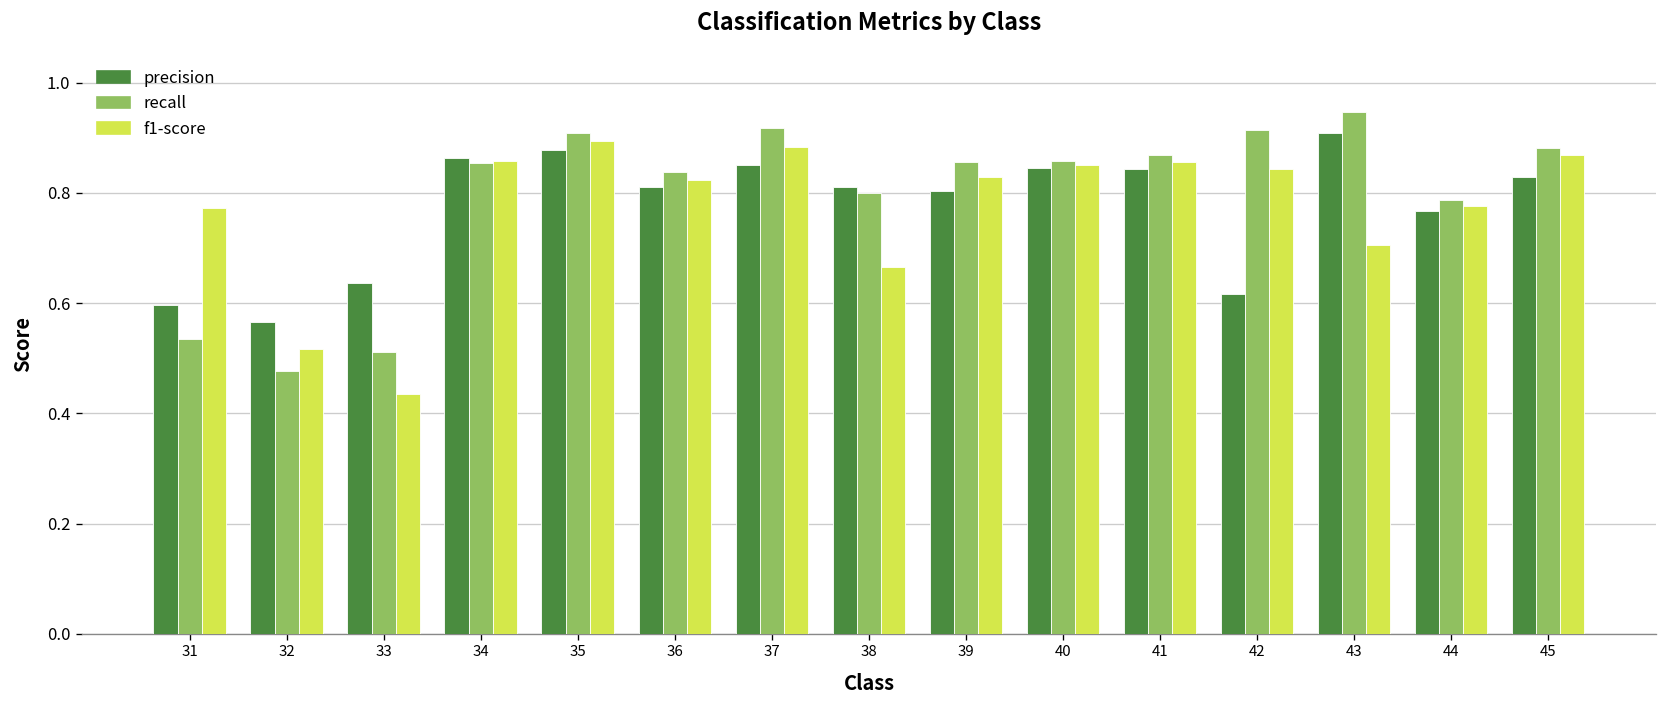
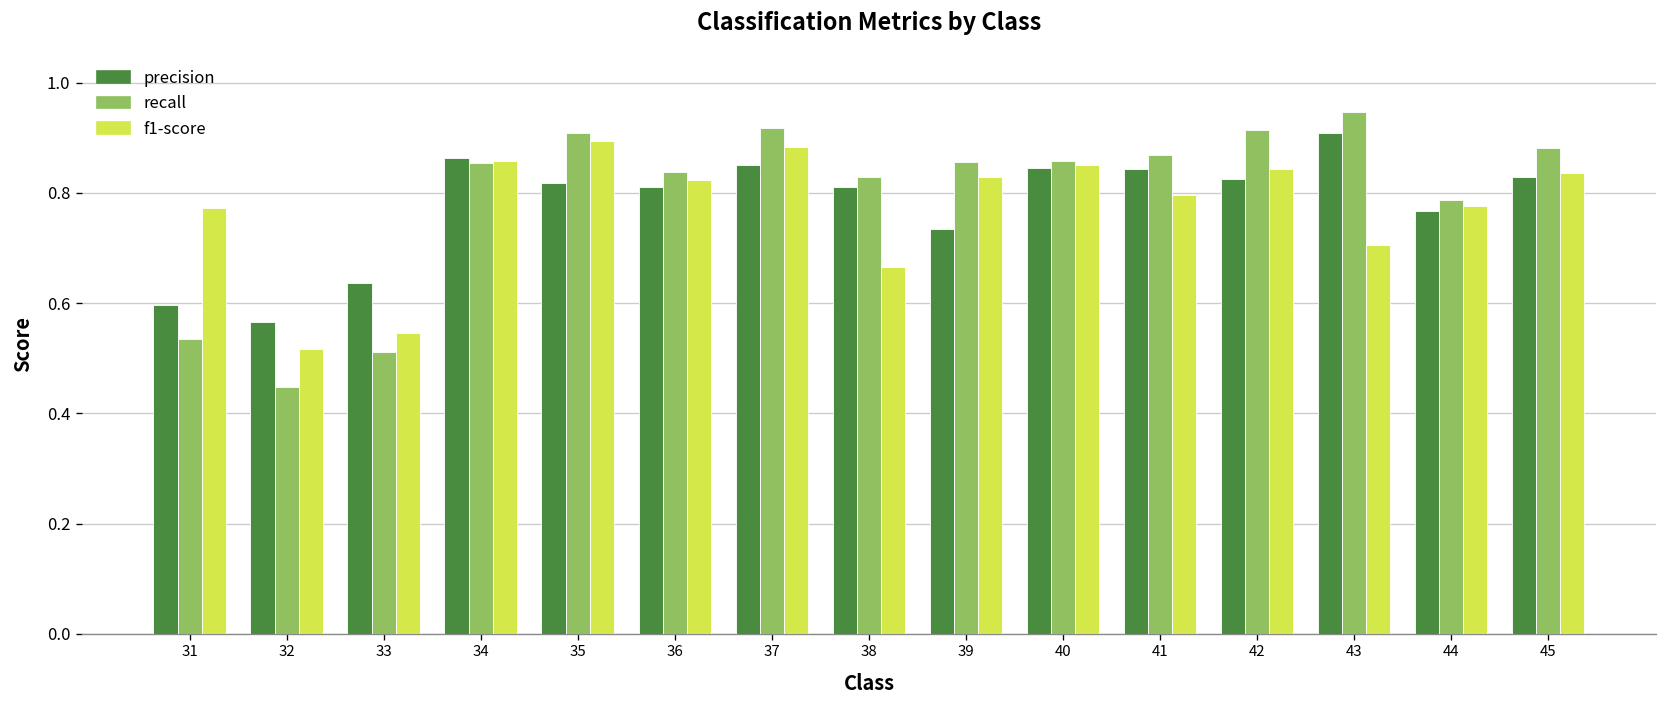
recall, 32: 0.48 -> 0.45
f1-score, 33: 0.43 -> 0.55
precision, 35: 0.88 -> 0.82
recall, 38: 0.80 -> 0.83
precision, 39: 0.80 -> 0.73
f1-score, 41: 0.86 -> 0.80
precision, 42: 0.62 -> 0.83
f1-score, 45: 0.87 -> 0.84
